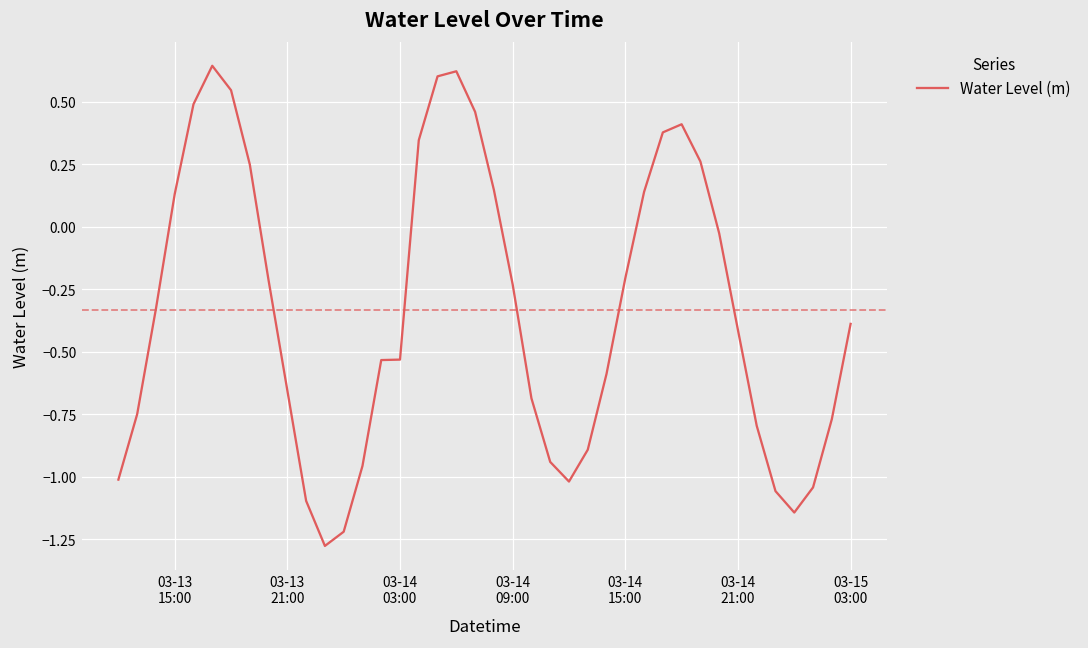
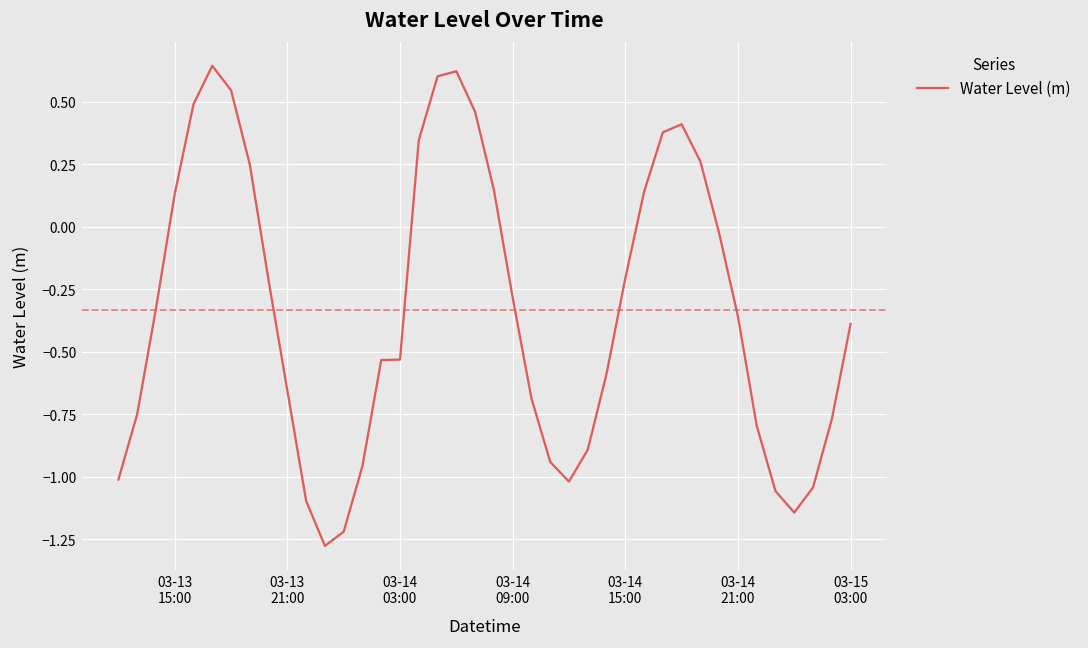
03-14 09:00: -0.23 -> -0.28
03-14 21:00: -0.41 -> -0.36
